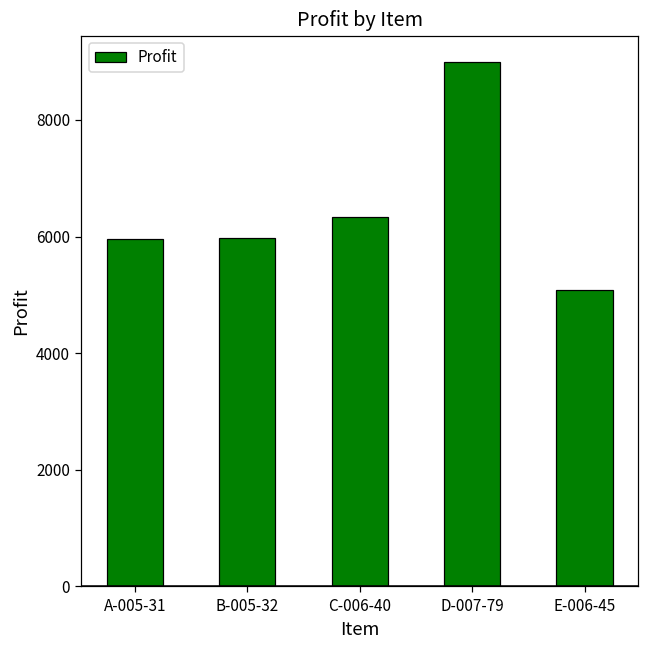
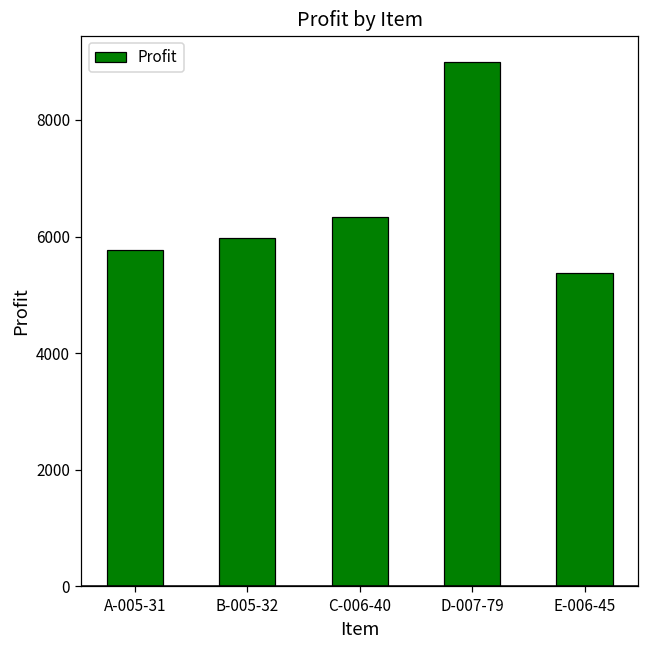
A-005-31: 6000 -> 5800
E-006-45: 5100 -> 5400
